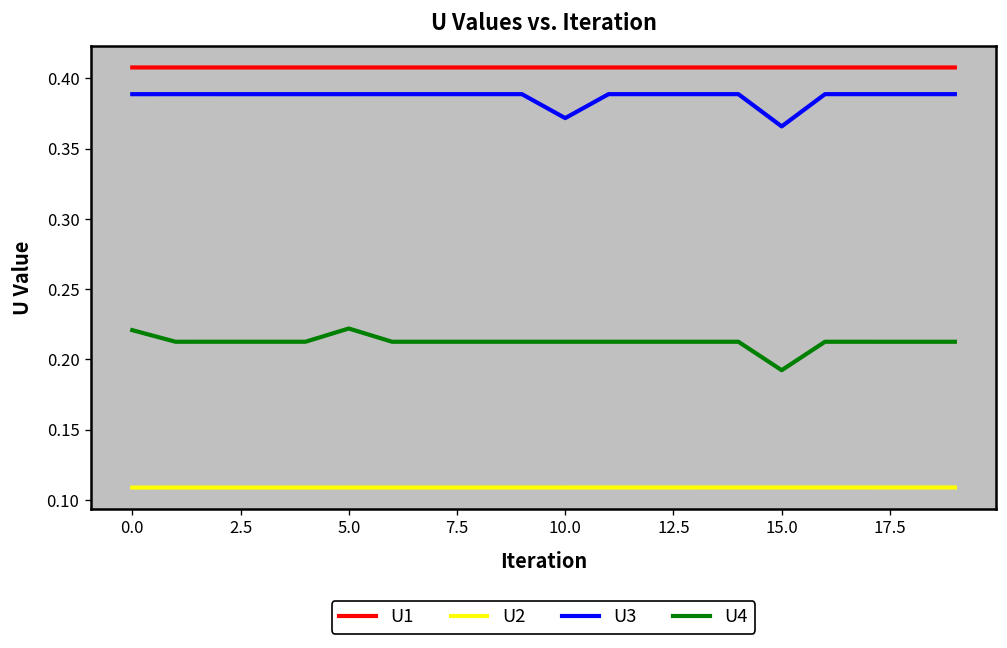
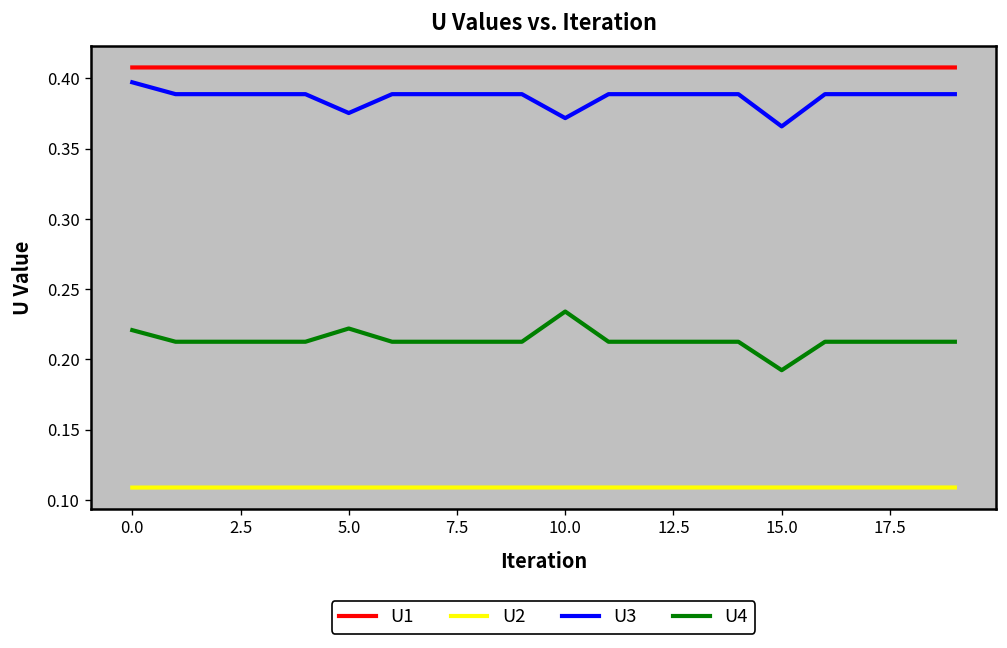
U3, 0.0: 0.389 -> 0.397
U3, 5.0: 0.389 -> 0.375
U4, 10.0: 0.213 -> 0.234
